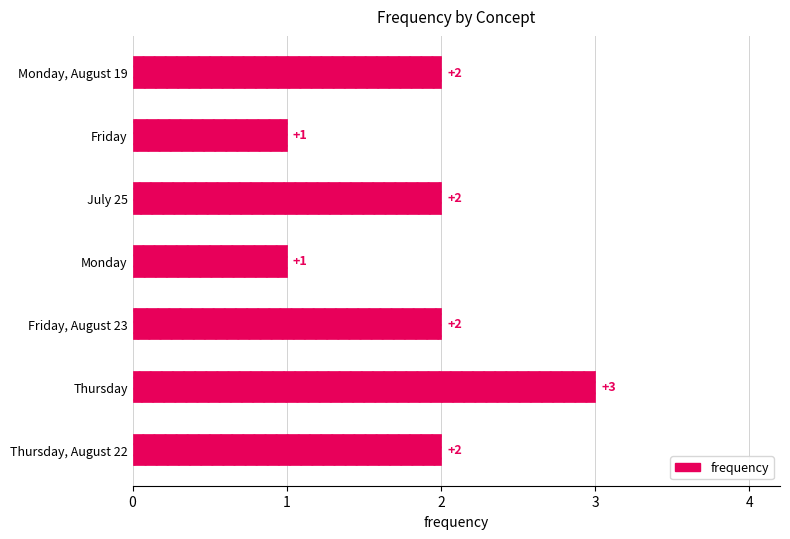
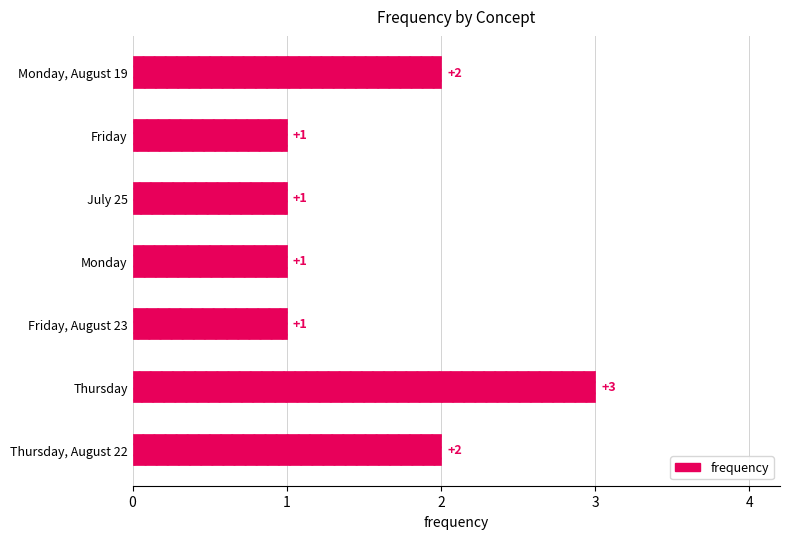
July 25: +2 -> +1
Friday, August 23: +2 -> +1
